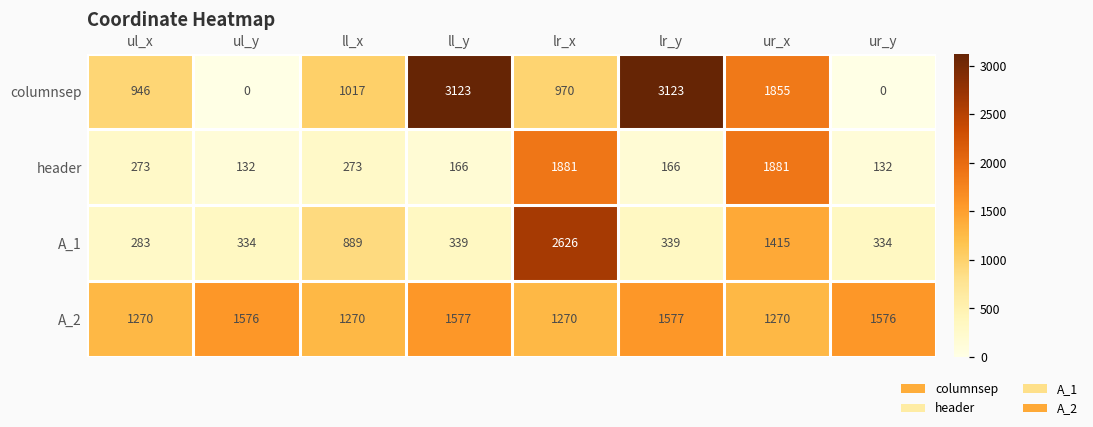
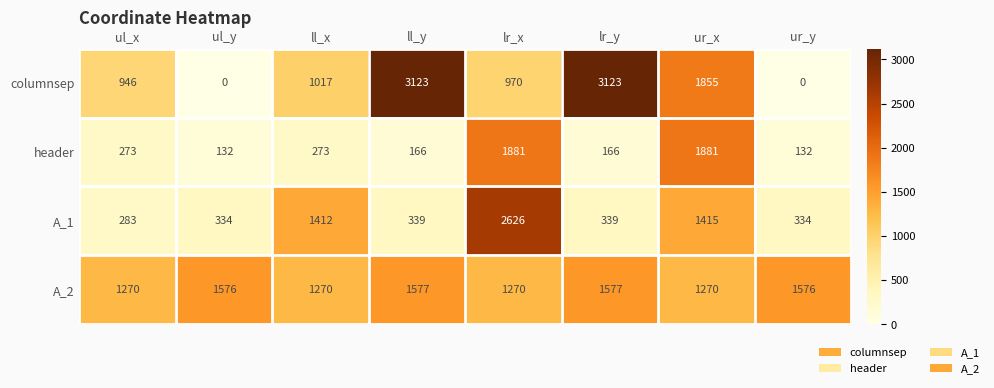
A_1, ll_x: 889 -> 1412
